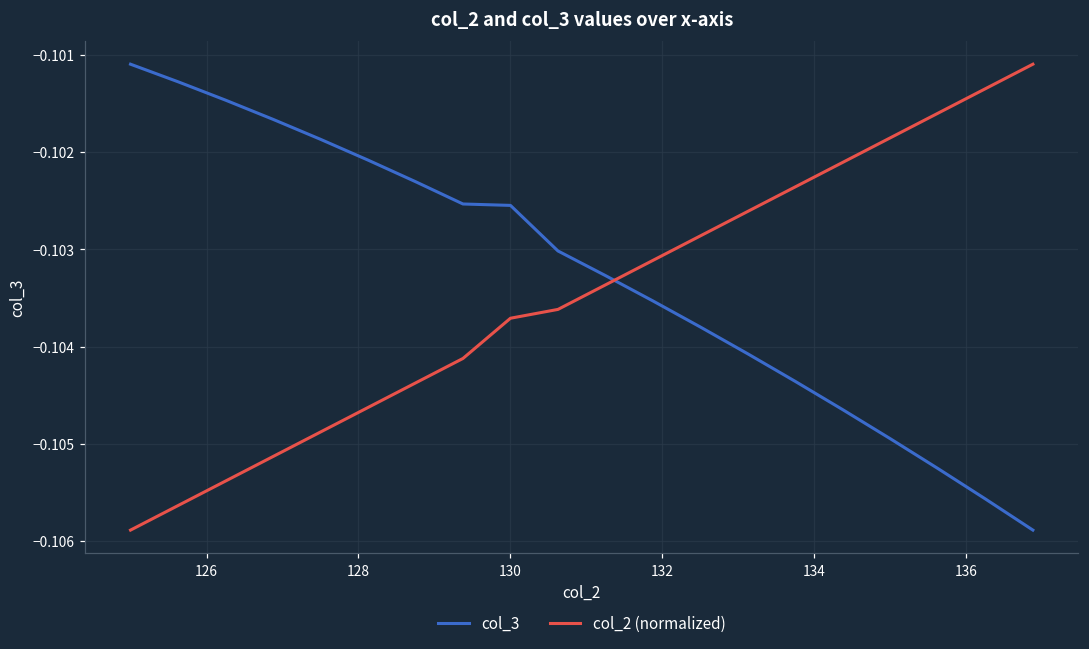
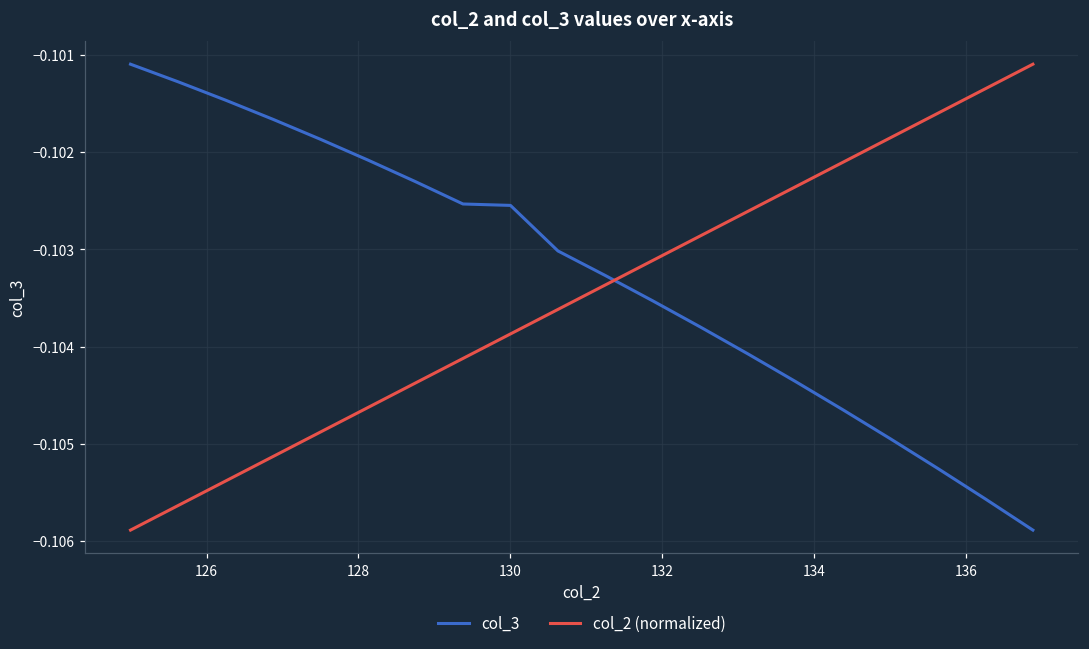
col_2 (normalized), 130: -0.1037 -> -0.1039
